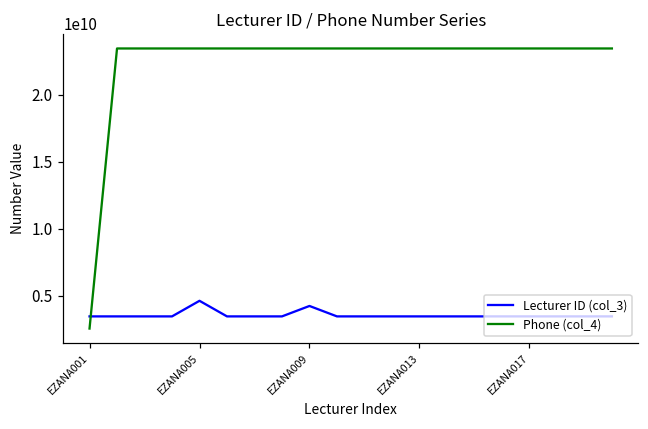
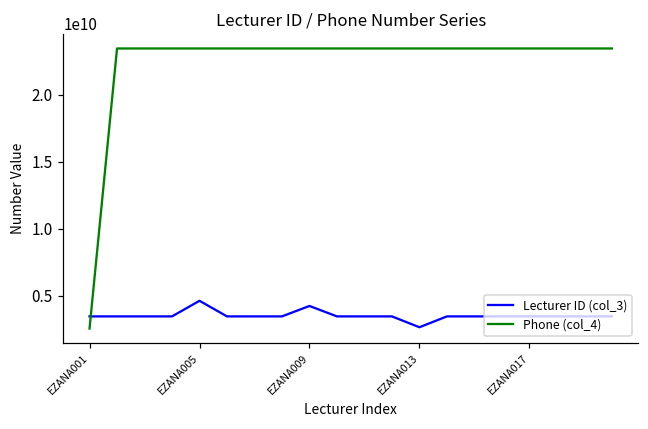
Lecturer ID (col_3), EZANA013: 3500000000 -> 2600000000
